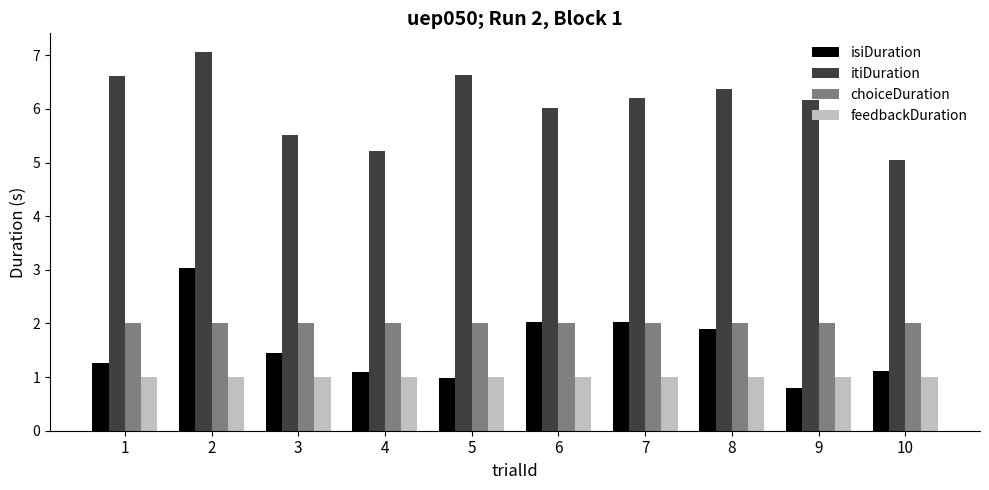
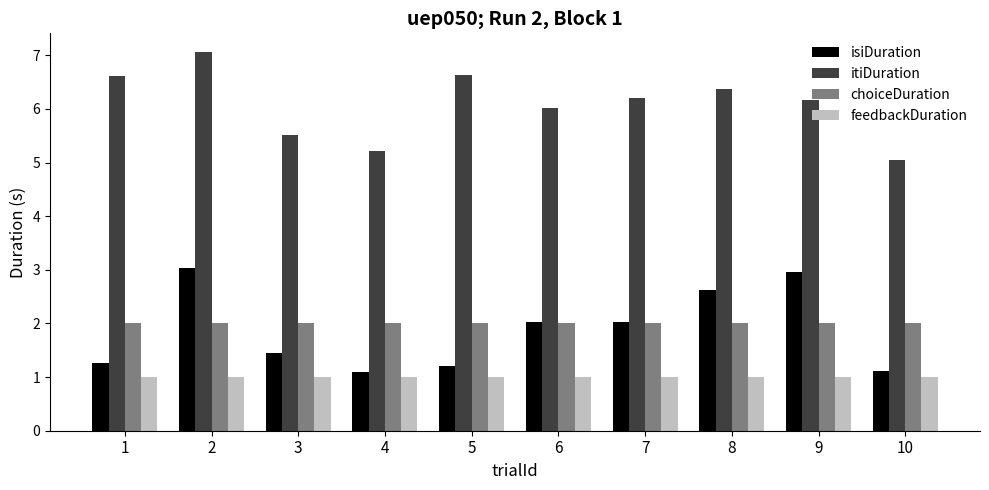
isiDuration, 5: 1.0 -> 1.2
isiDuration, 8: 1.9 -> 2.6
isiDuration, 9: 0.8 -> 3.0
